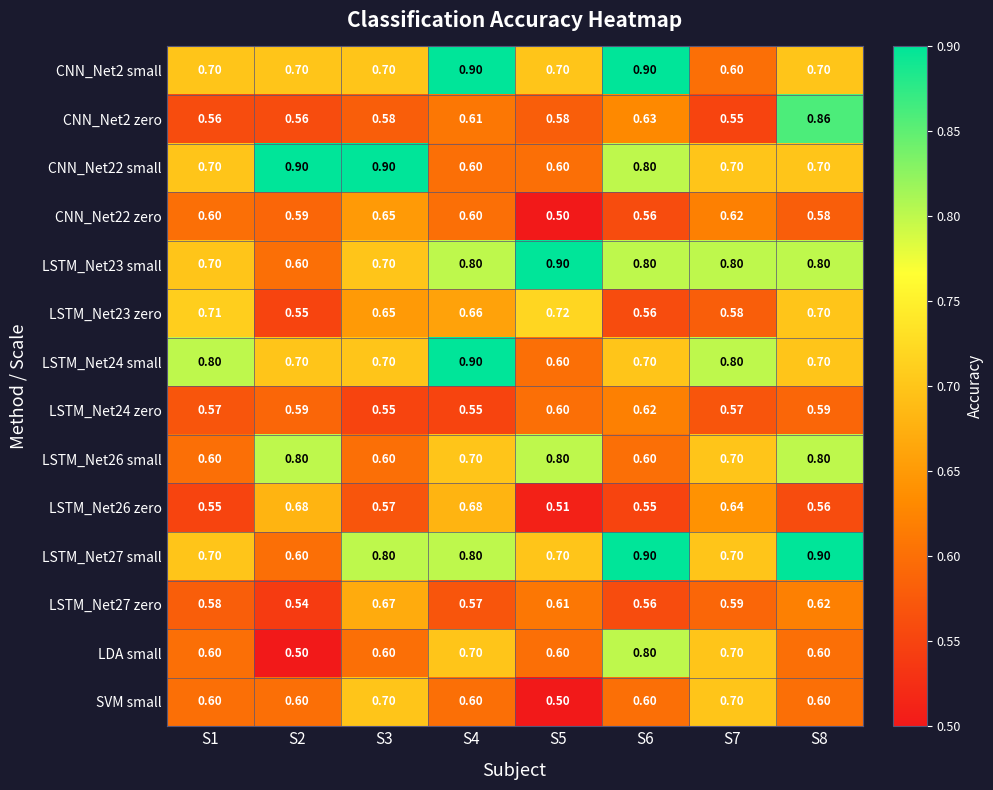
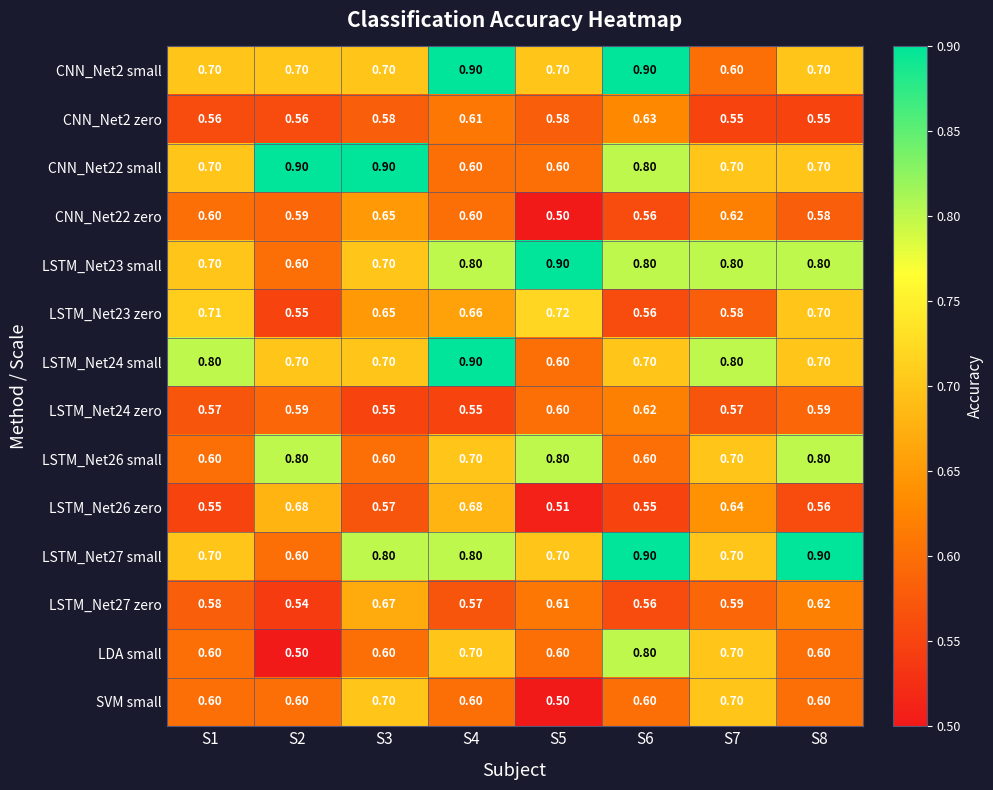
CNN_Net2 zero, S8: 0.86 -> 0.55
